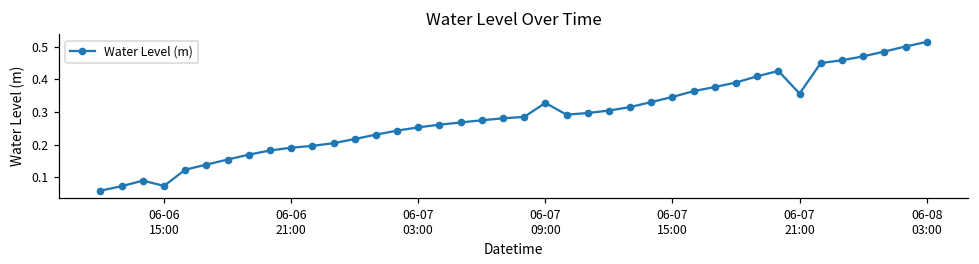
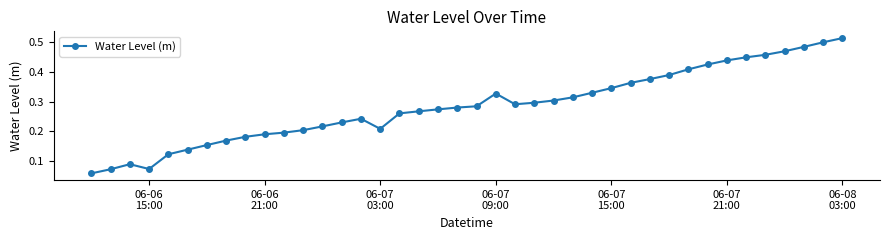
06-07 03:00: 0.25 -> 0.21
06-07 21:00: 0.36 -> 0.44
